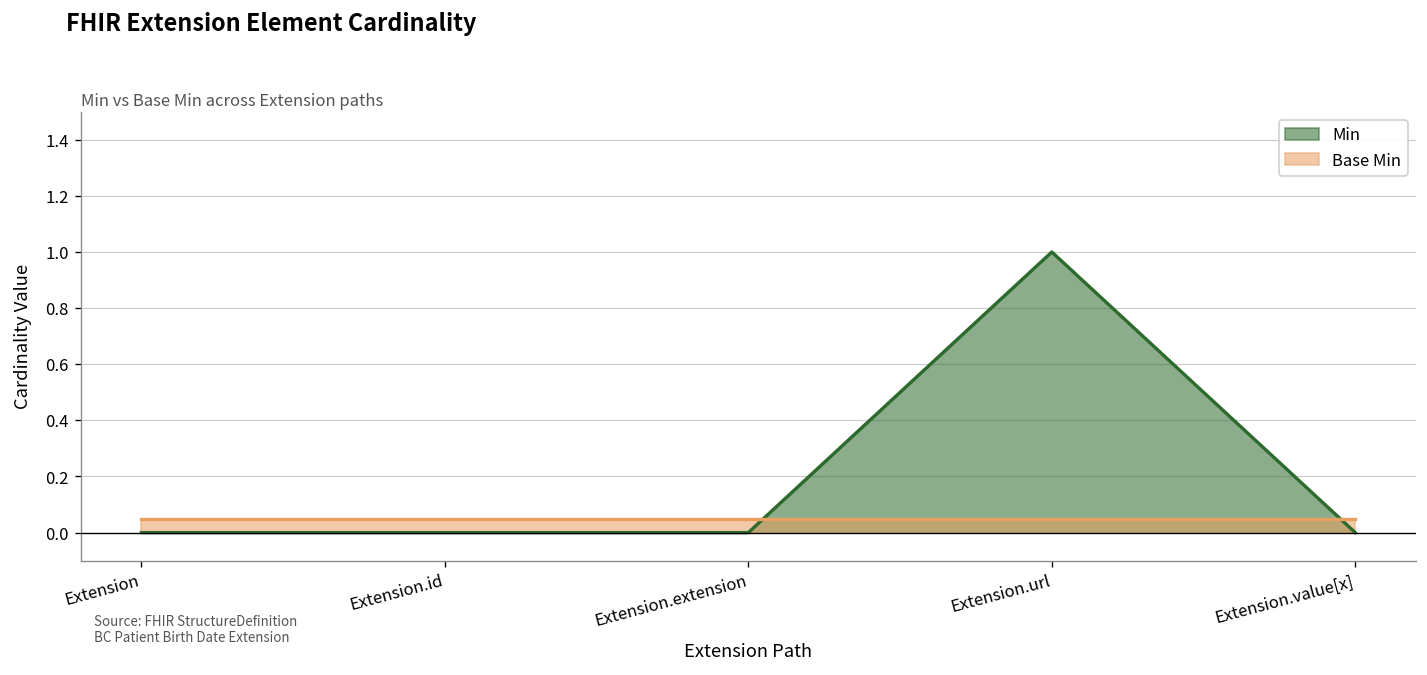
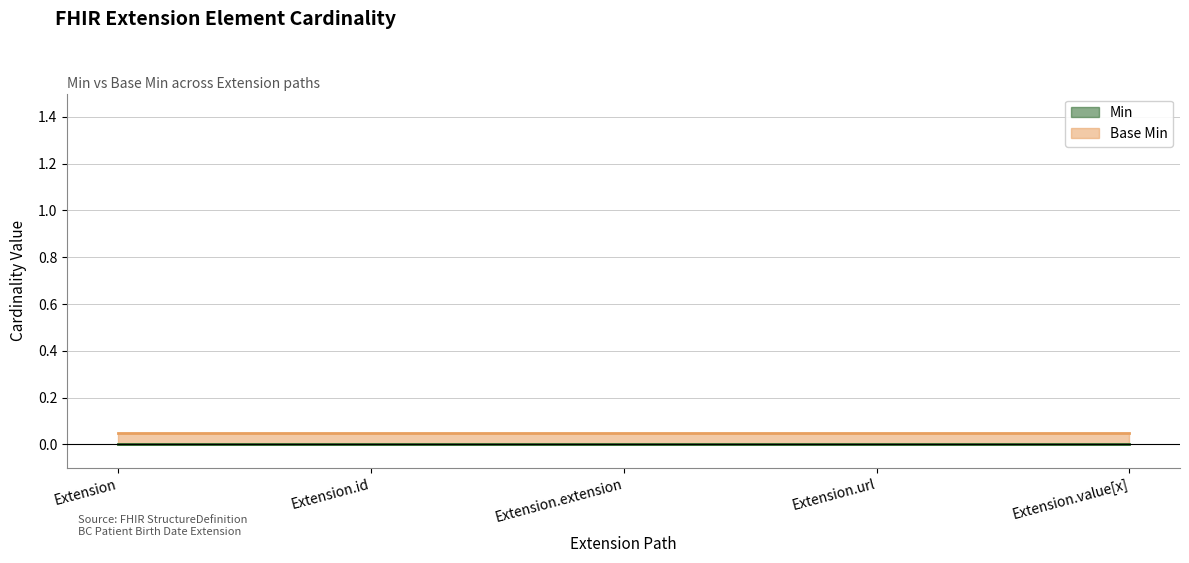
Min, Extension.url: 1 -> 0
